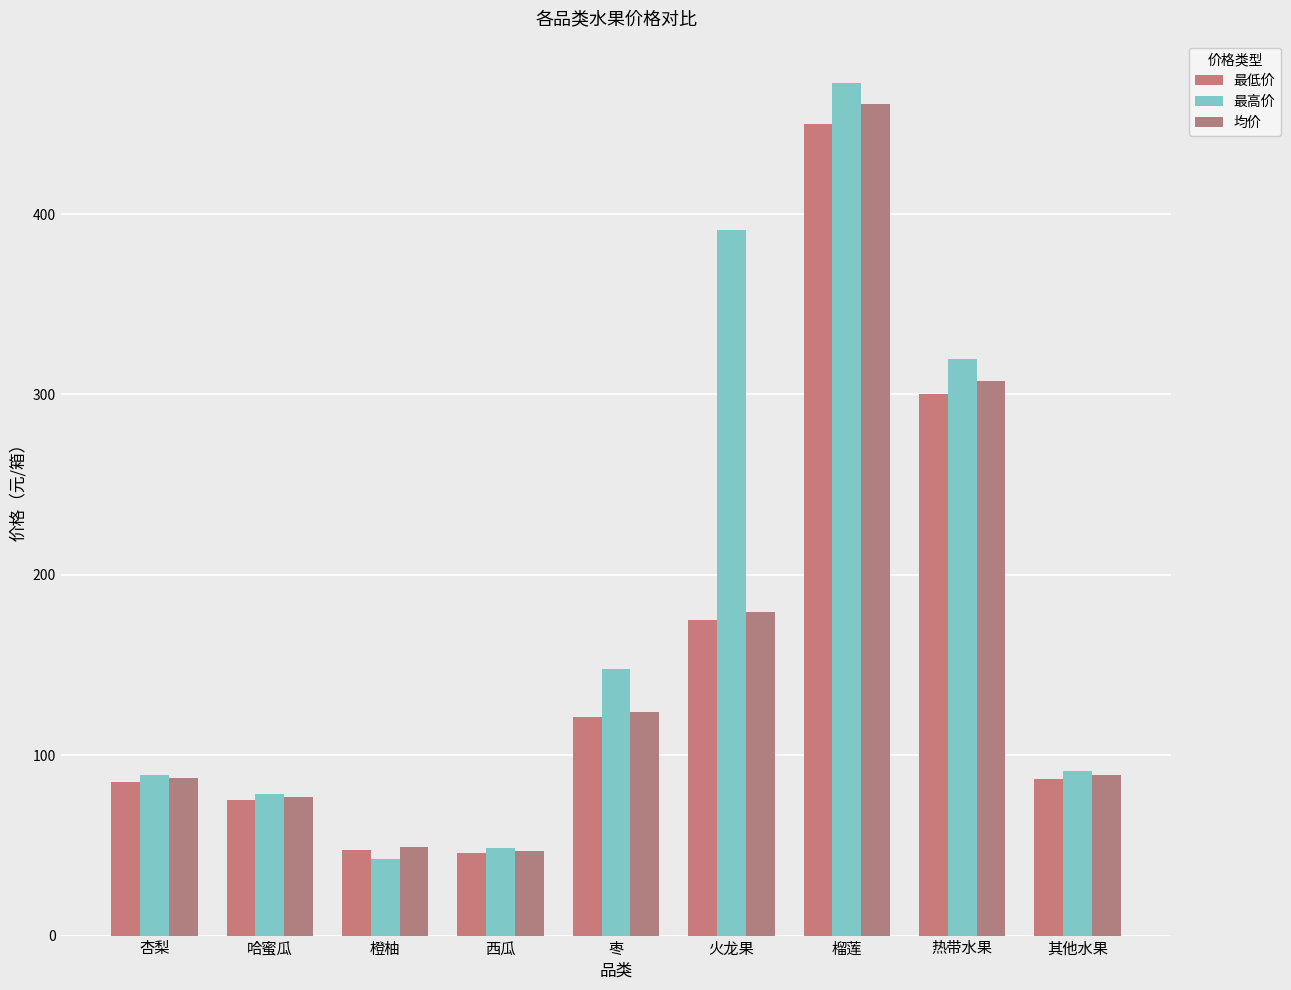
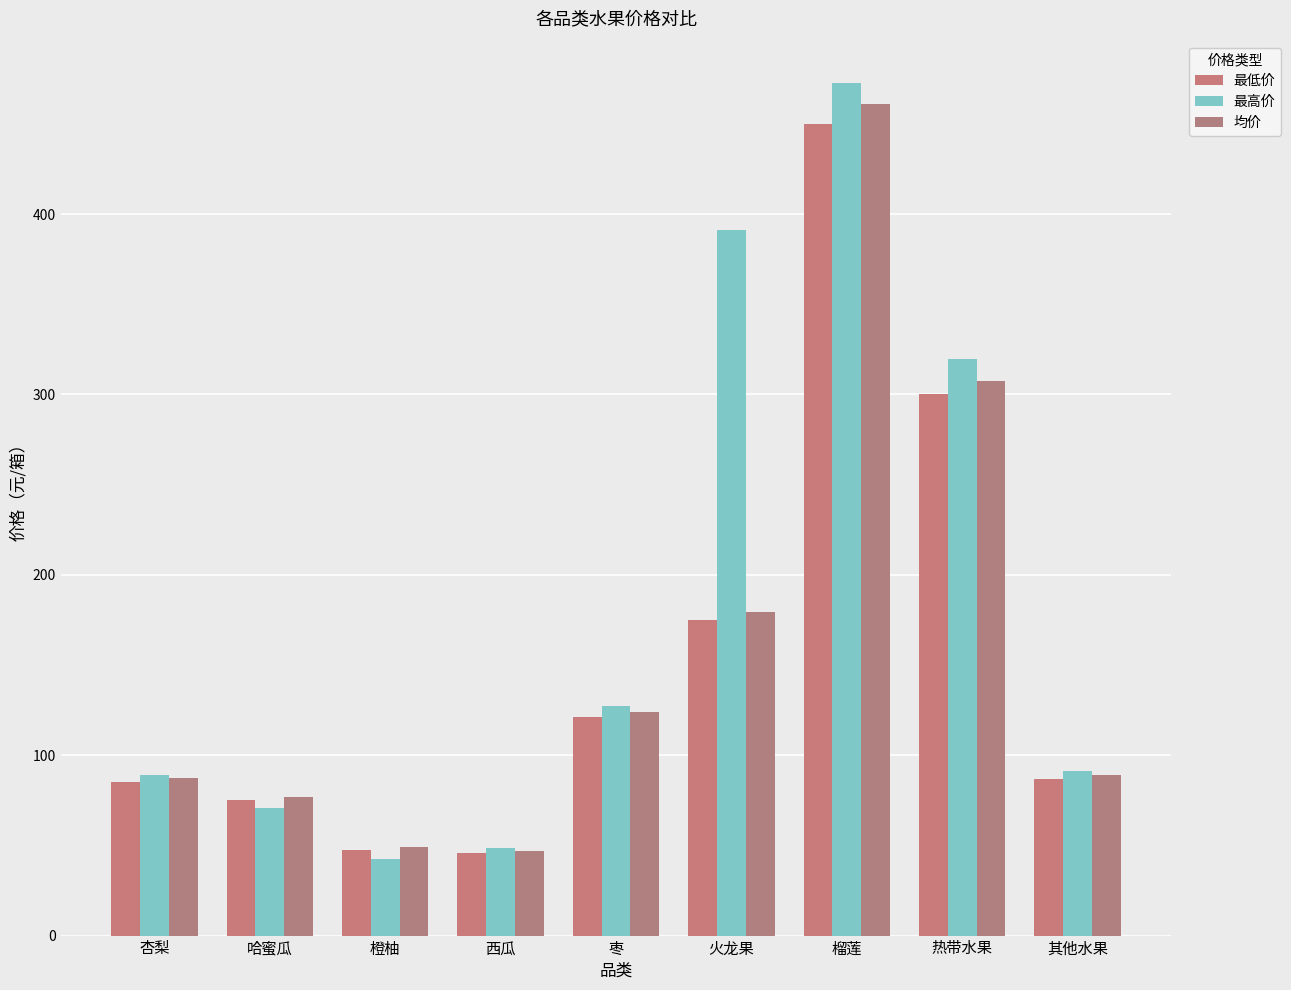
最高价, 哈蜜瓜: 79 -> 71
最高价, 枣: 148 -> 127
